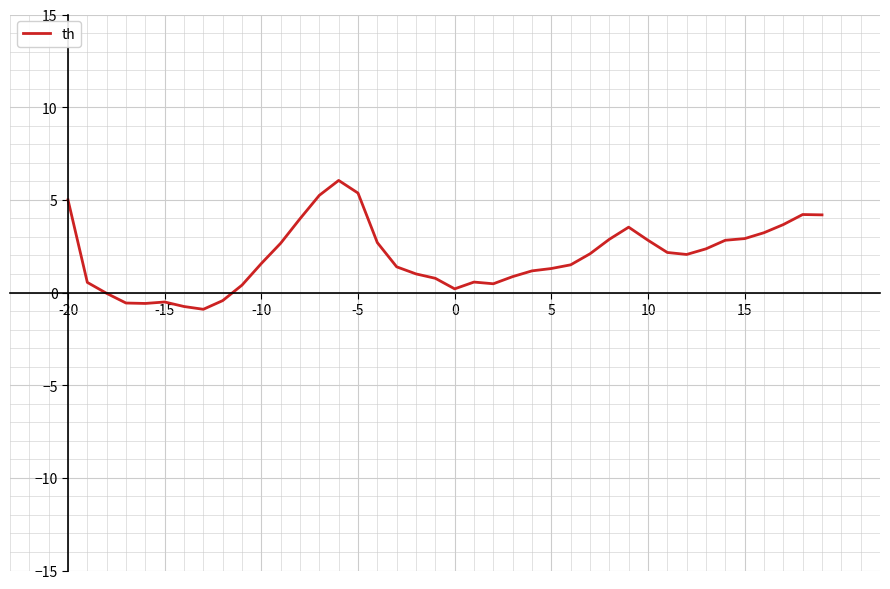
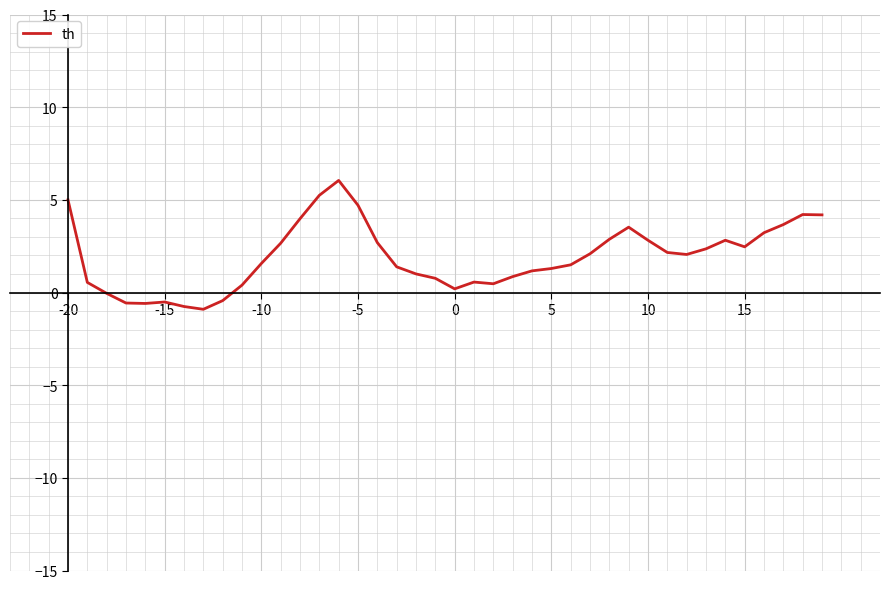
-5: 5.4 -> 4.7
15: 2.9 -> 2.5
